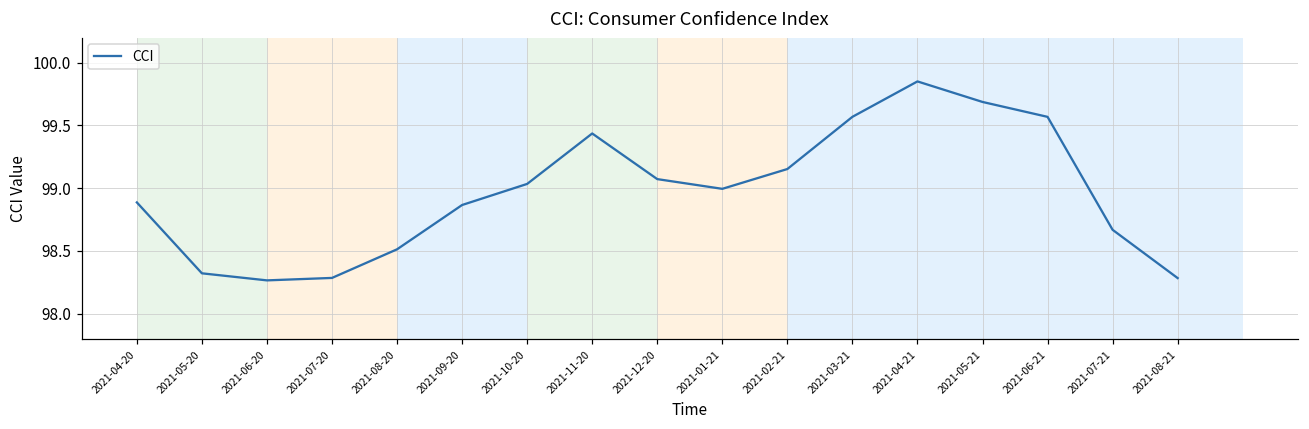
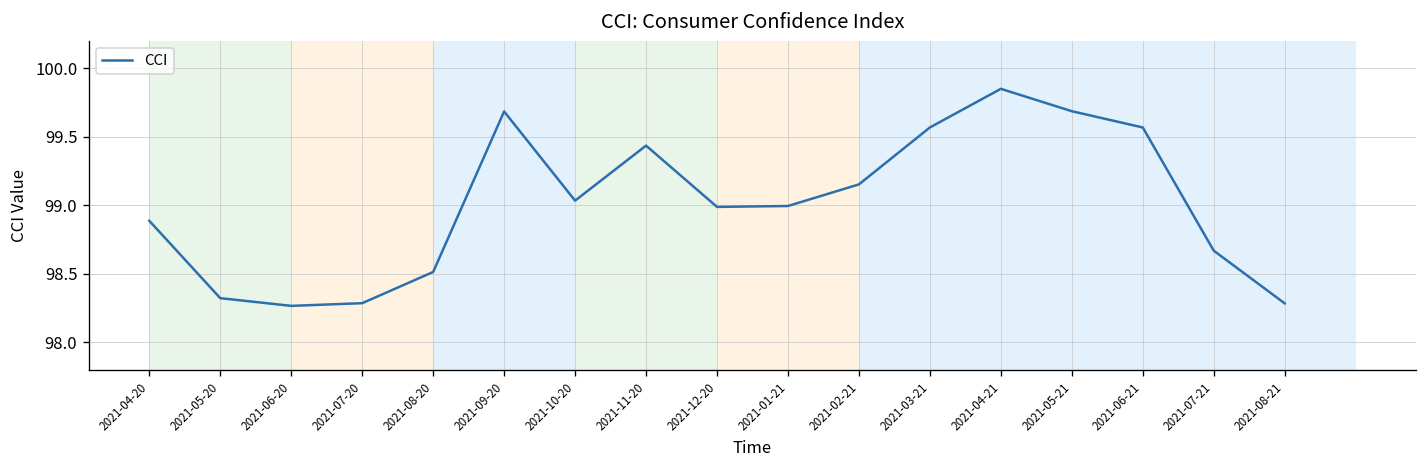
2021-09-20: 98.87 -> 99.69
2021-12-20: 99.07 -> 98.99
